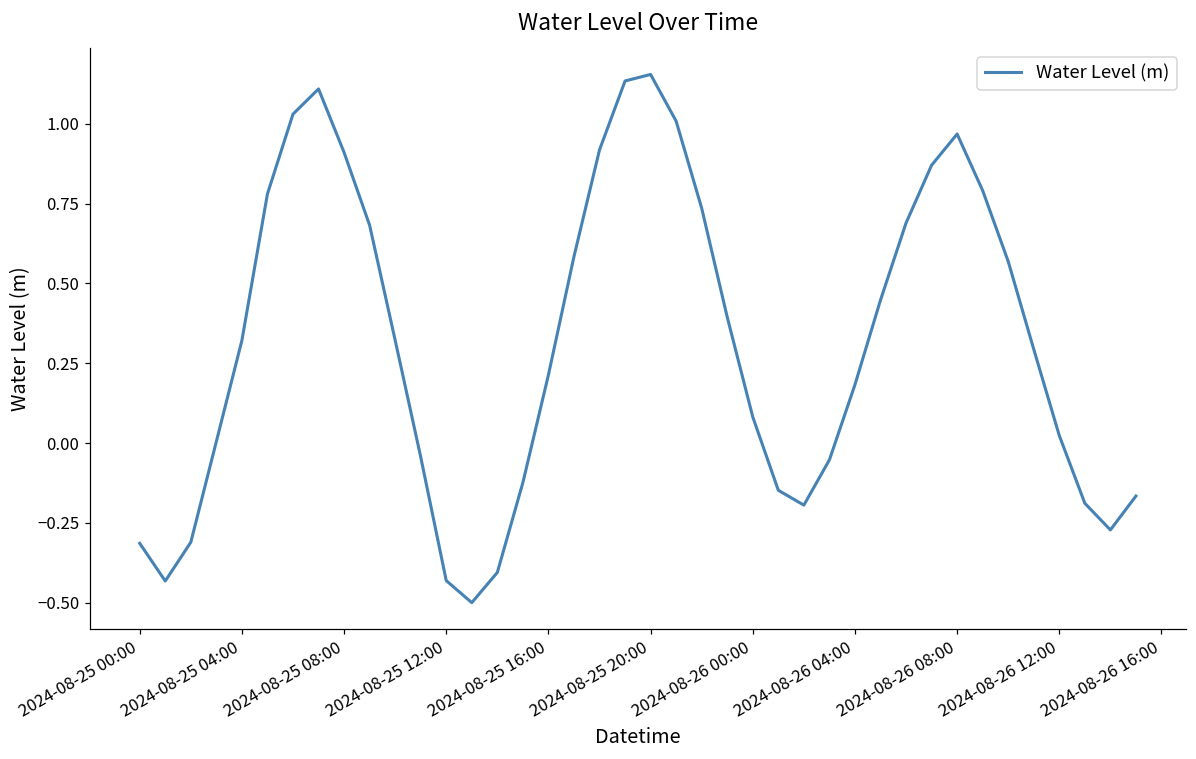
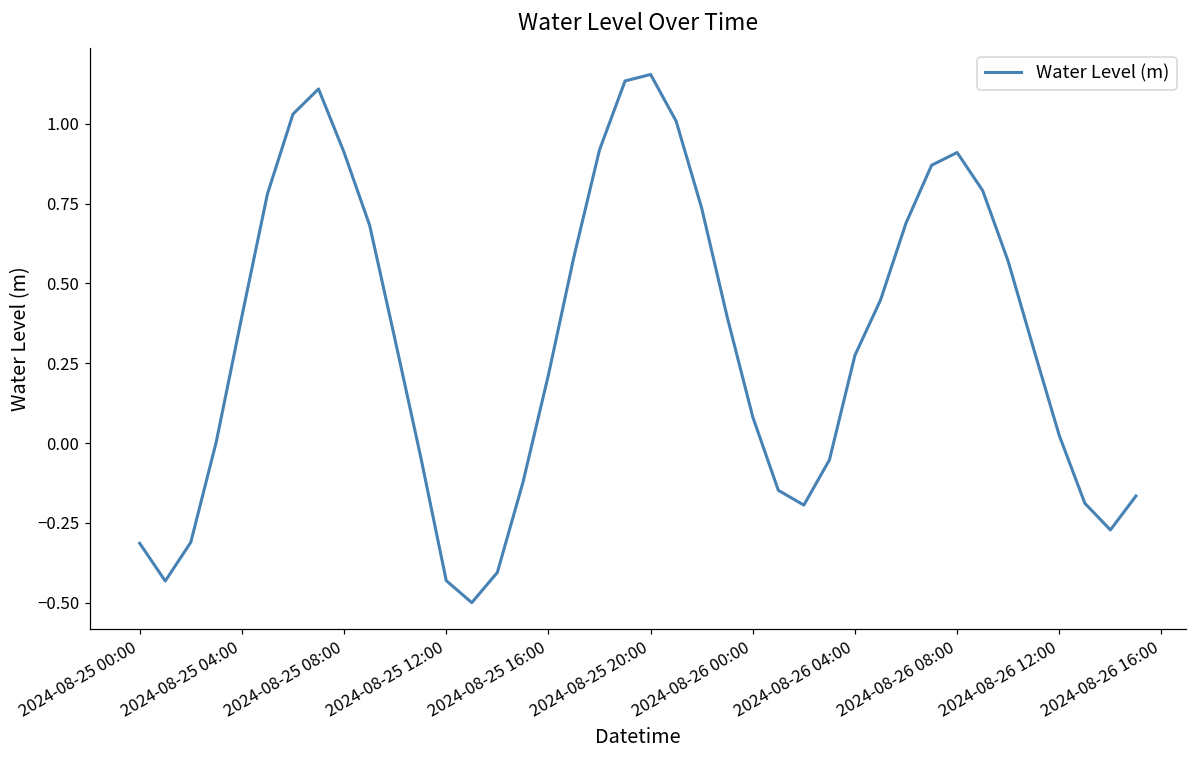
2024-08-25 04:00: 0.32 -> 0.40
2024-08-26 04:00: 0.18 -> 0.27
2024-08-26 08:00: 0.97 -> 0.91
